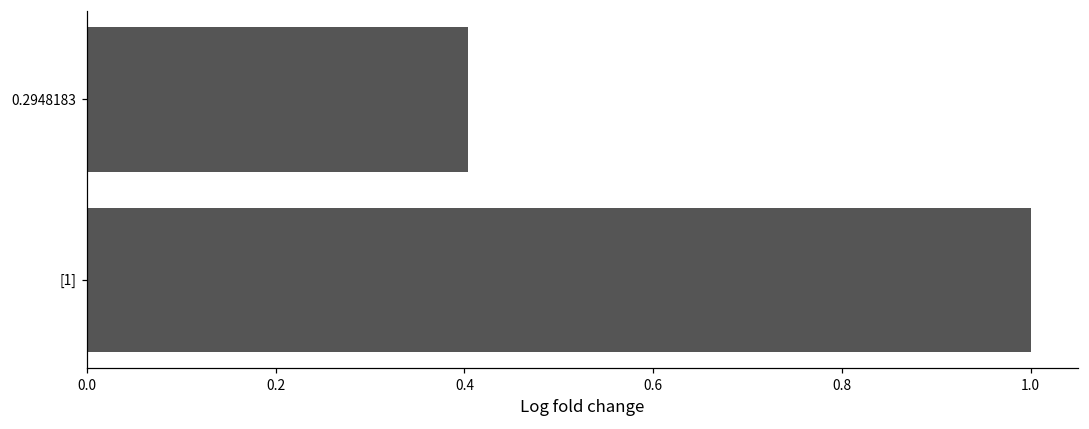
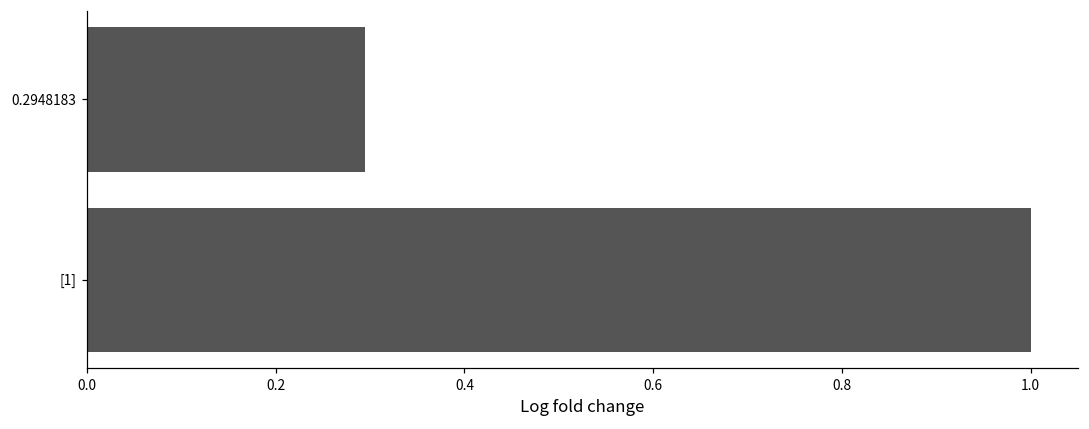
0.2948183: 0.40 -> 0.29
